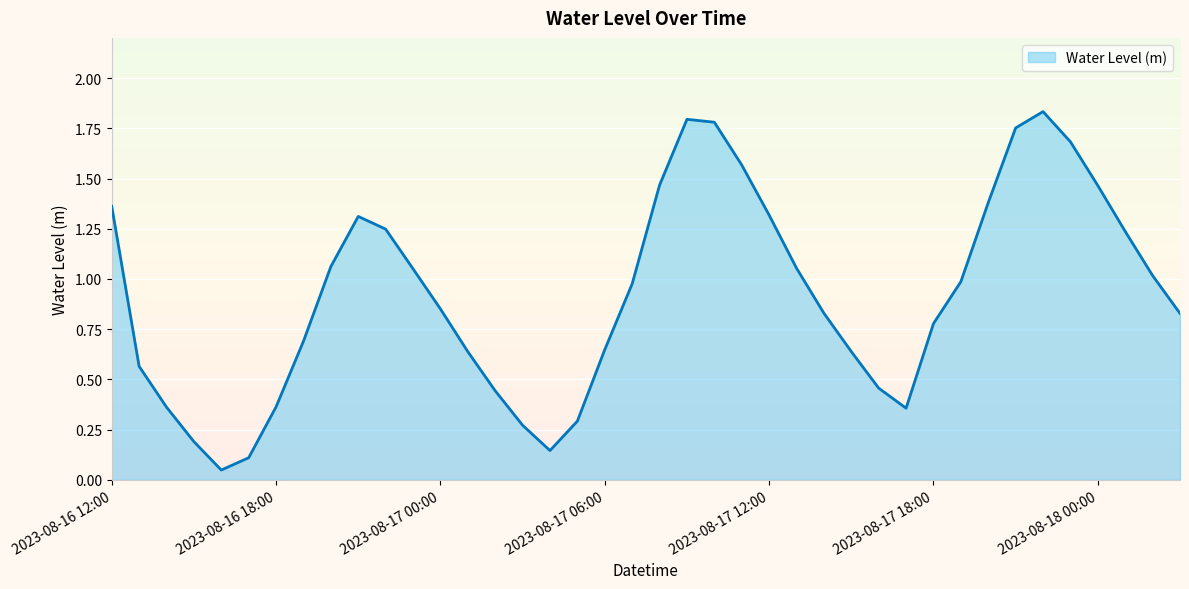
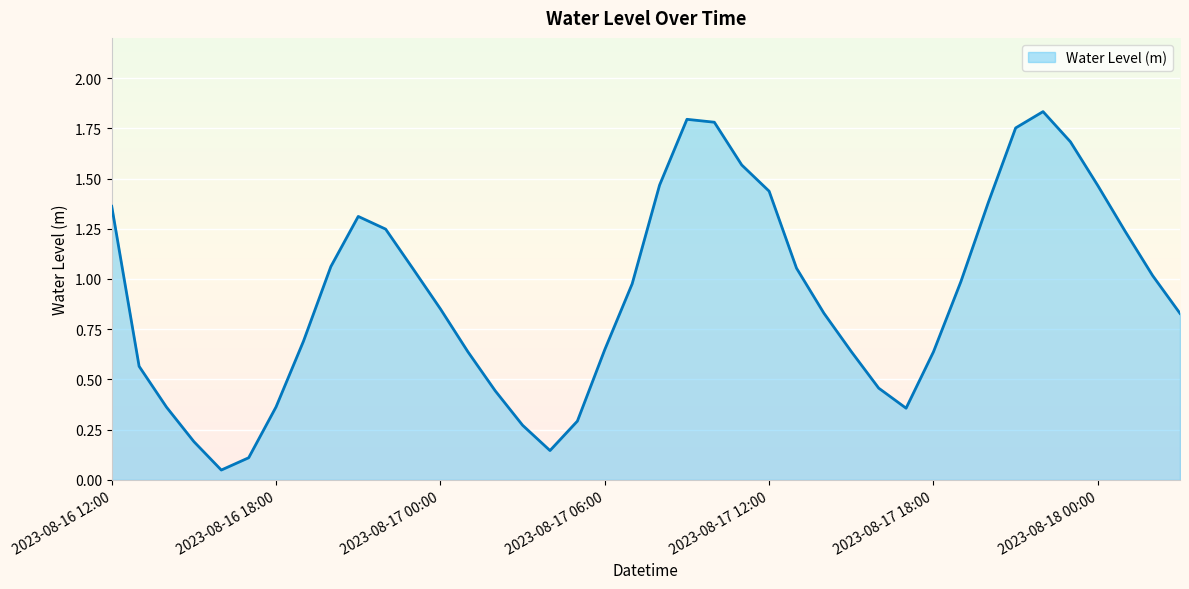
2023-08-17 12:00: 1.32 -> 1.44
2023-08-17 18:00: 0.78 -> 0.64
